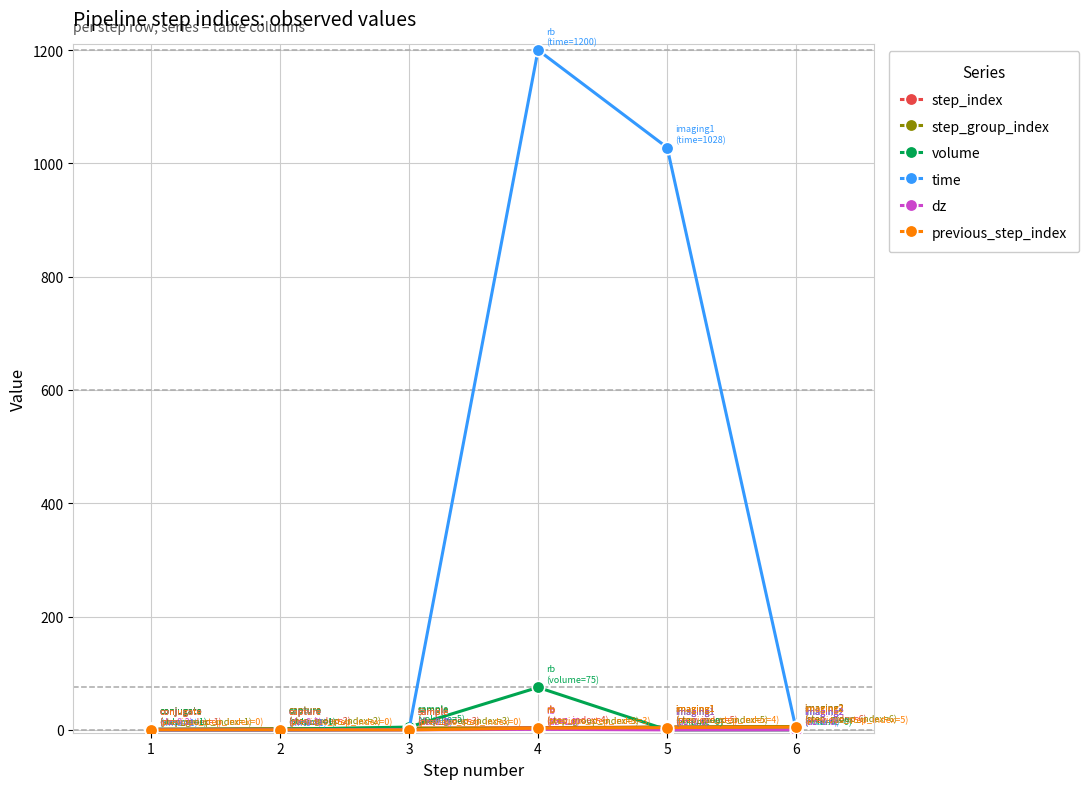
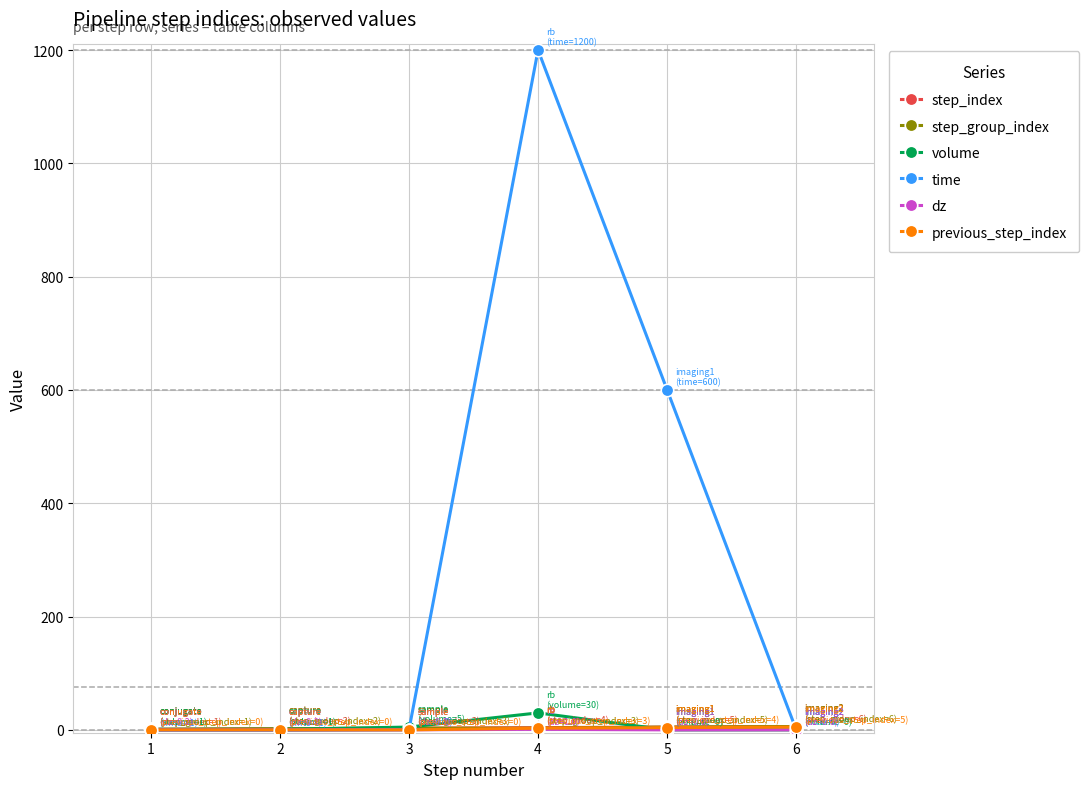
volume, 4: 75 -> 30
time, 5: 1028 -> 600
